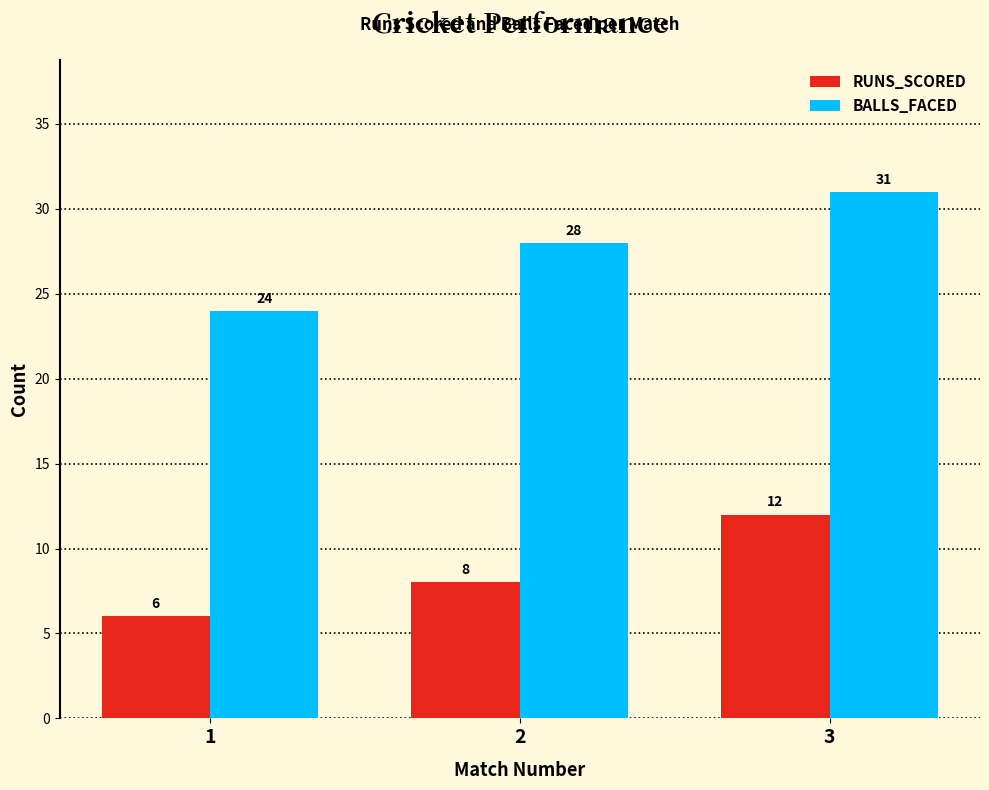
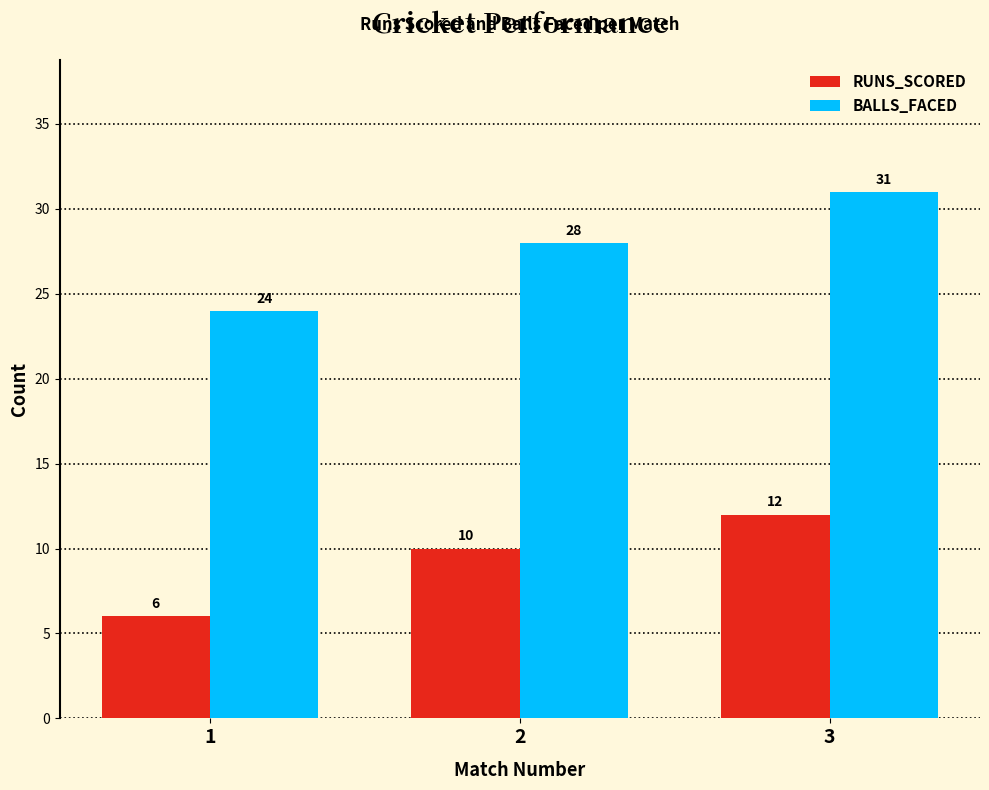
RUNS_SCORED, 2: 8 -> 10
